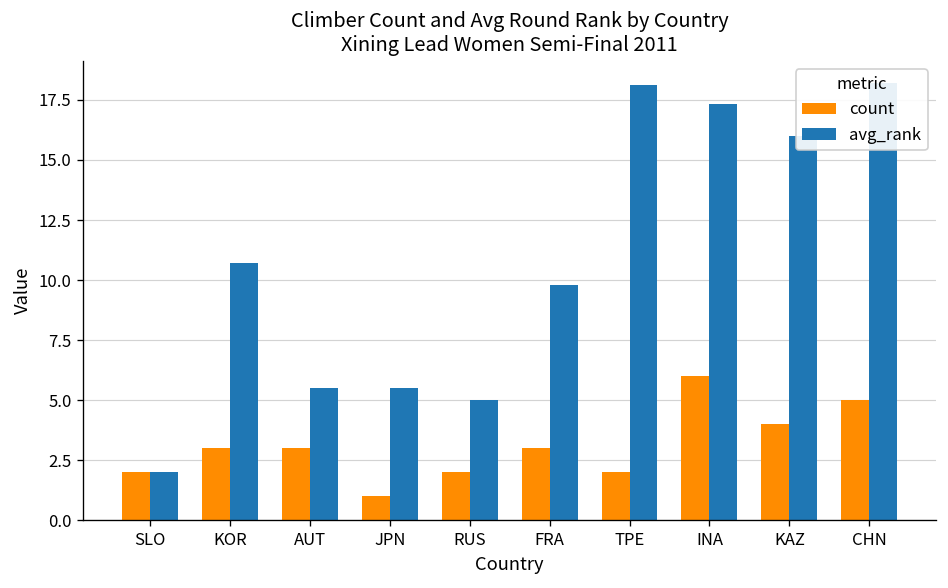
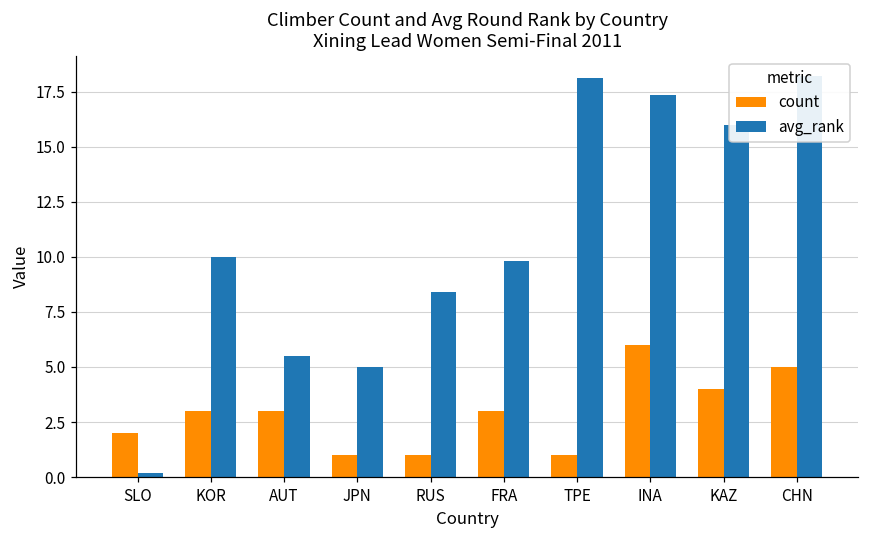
avg_rank, SLO: 2.0 -> 0.2
avg_rank, KOR: 10.7 -> 10.0
avg_rank, JPN: 5.5 -> 5.0
count, RUS: 2 -> 1
avg_rank, RUS: 5.0 -> 8.4
count, TPE: 2 -> 1
